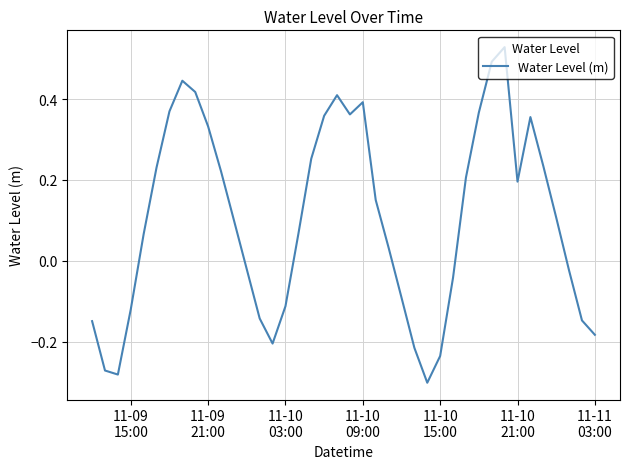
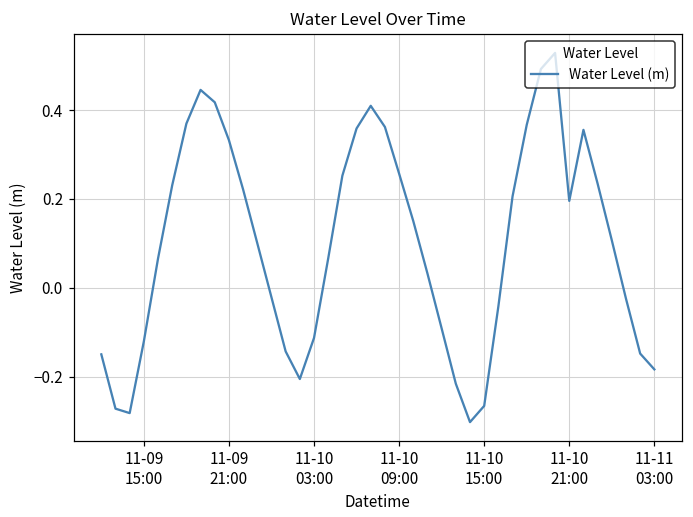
11-10 09:00: 0.39 -> 0.26
11-10 15:00: -0.24 -> -0.27
